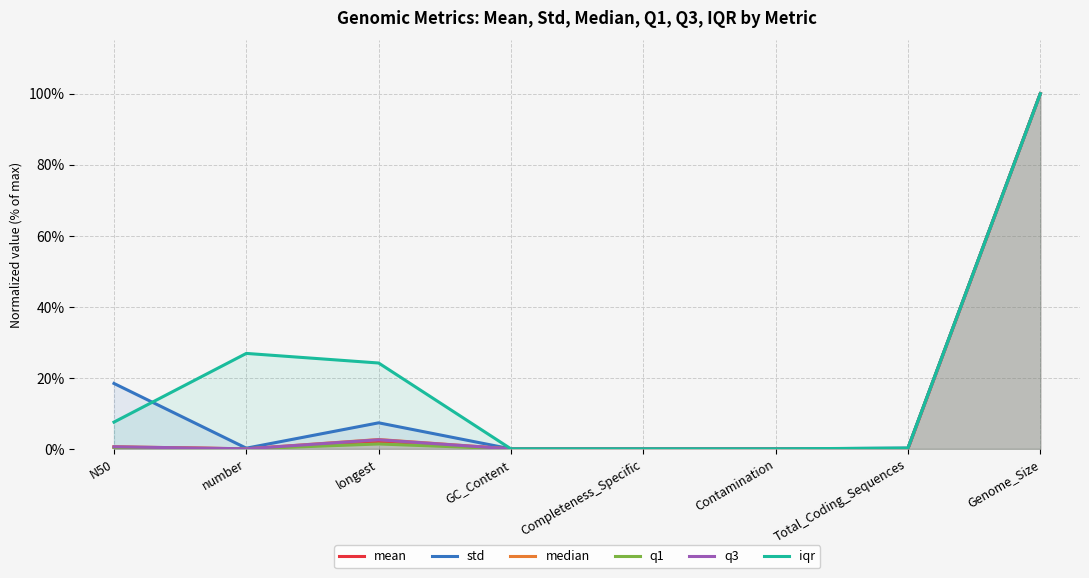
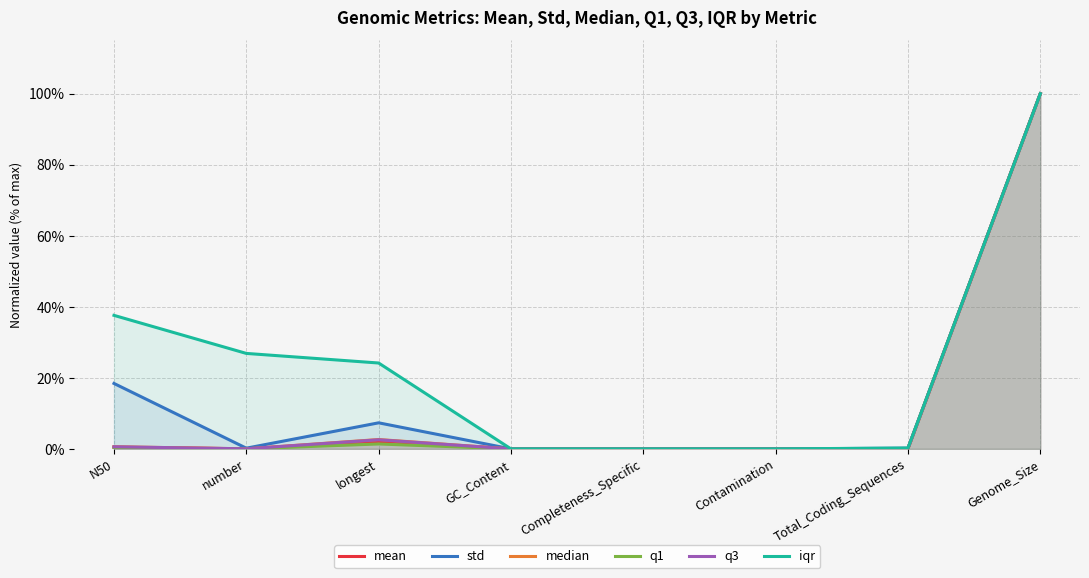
iqr, N50: 8% -> 38%
